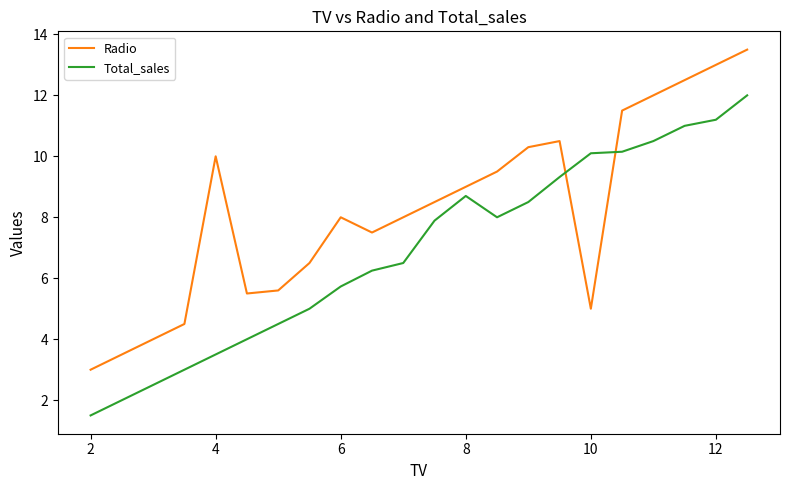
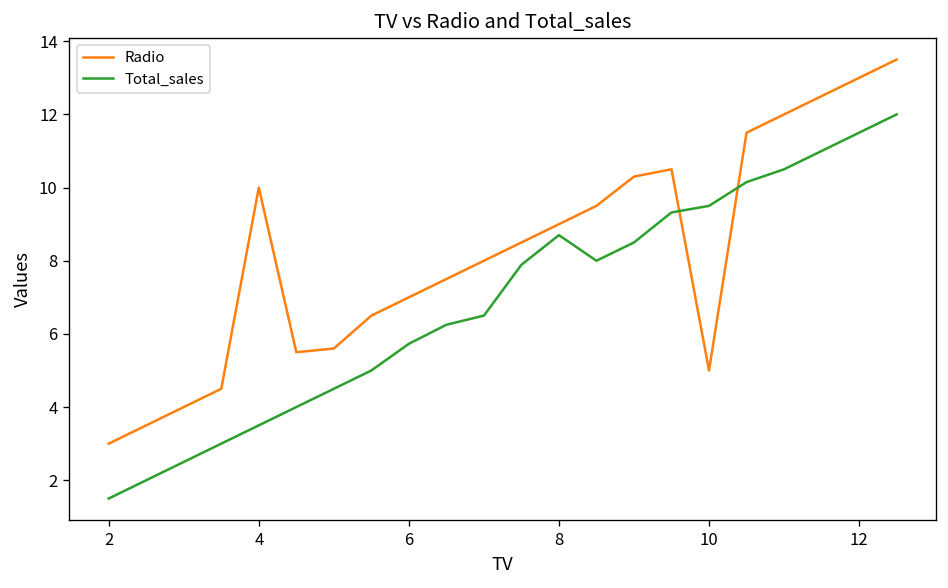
Radio, 6: 8 -> 7
Total_sales, 10: 10.1 -> 9.5
Total_sales, 12: 11.2 -> 11.5
